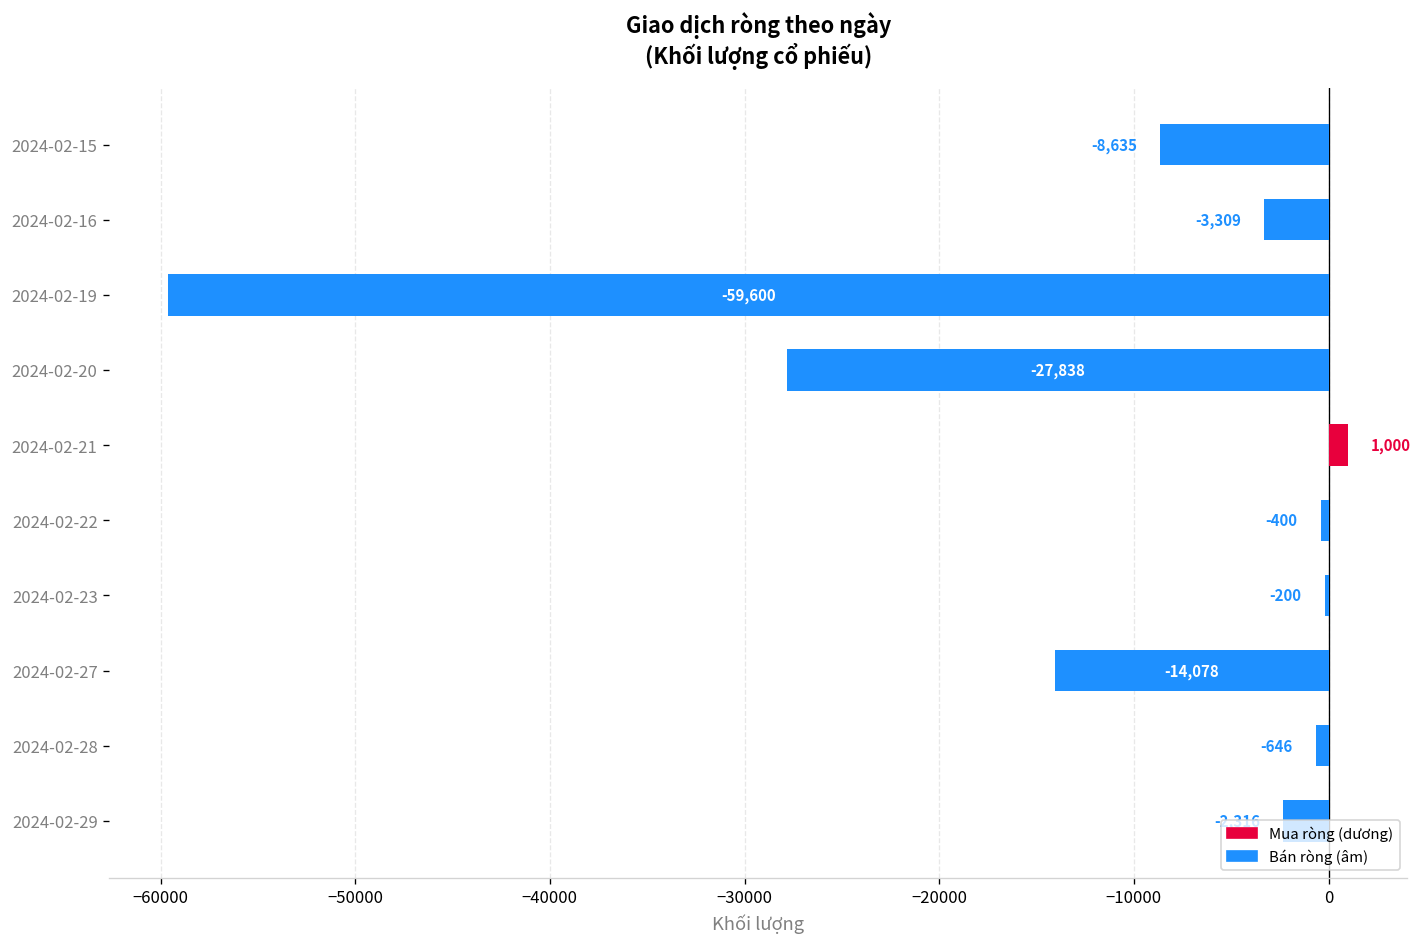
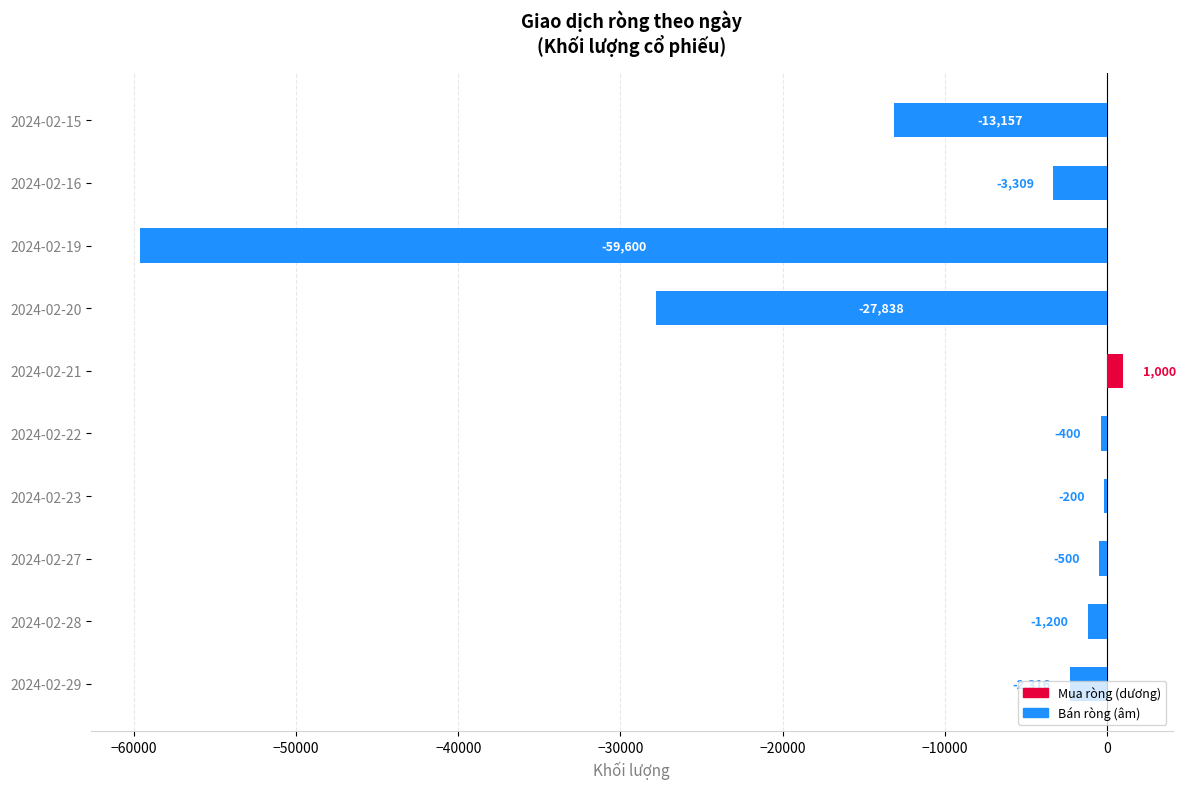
2024-02-15: -8,635 -> -13,157
2024-02-27: -14,078 -> -500
2024-02-28: -646 -> -1,200
